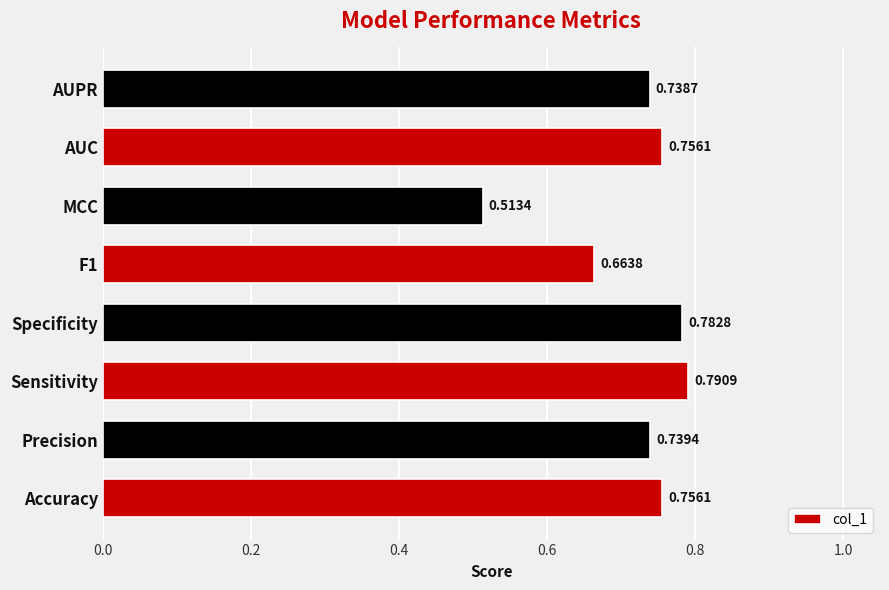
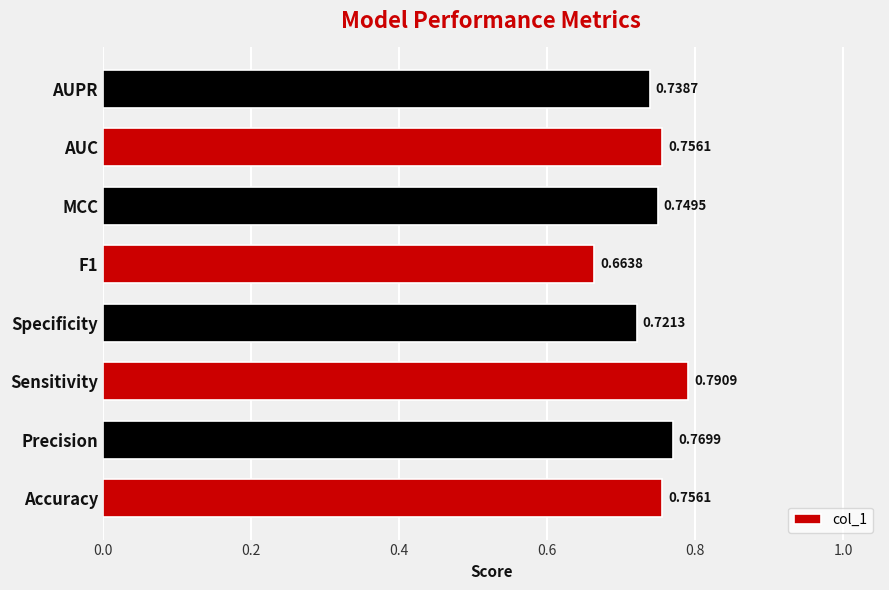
MCC: 0.5134 -> 0.7495
Specificity: 0.7828 -> 0.7213
Precision: 0.7394 -> 0.7699
